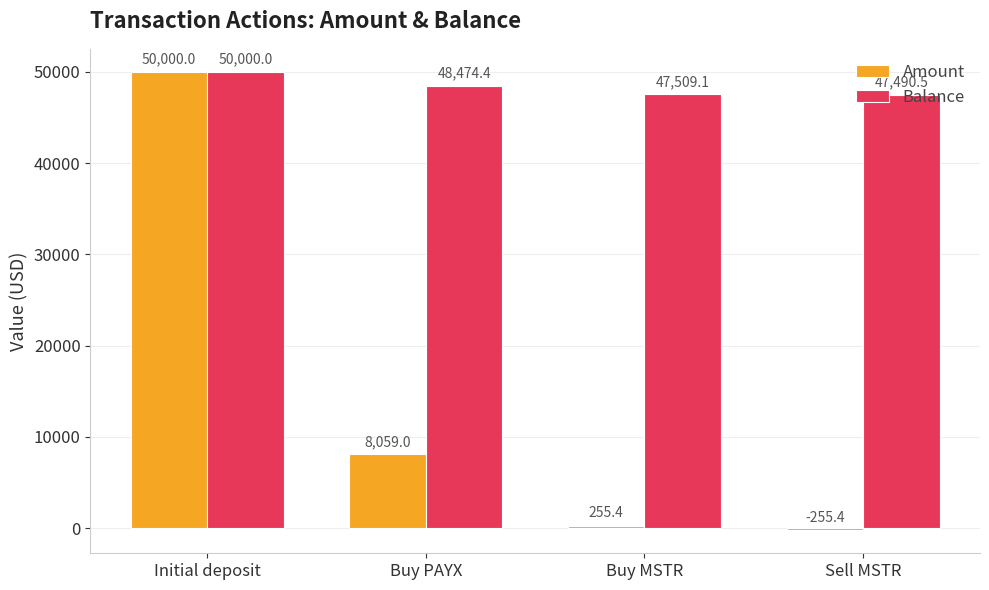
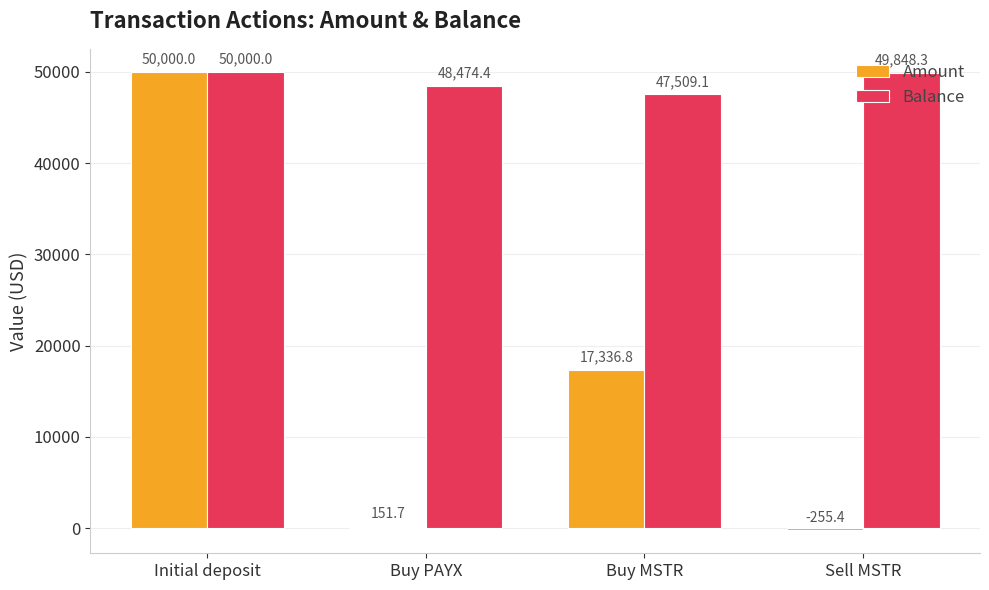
Amount, Buy PAYX: 8,059.0 -> 151.7
Amount, Buy MSTR: 255.4 -> 17,336.8
Balance, Sell MSTR: 47,490.5 -> 49,848.3
